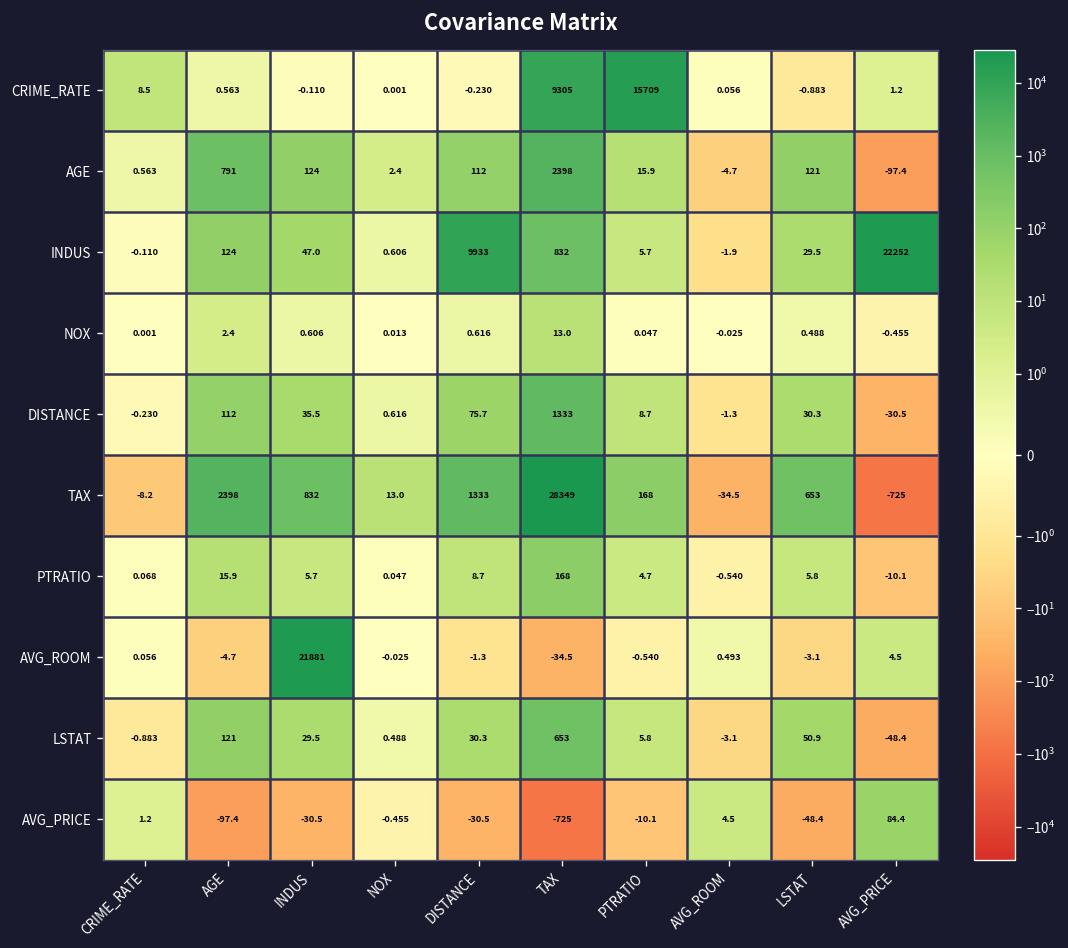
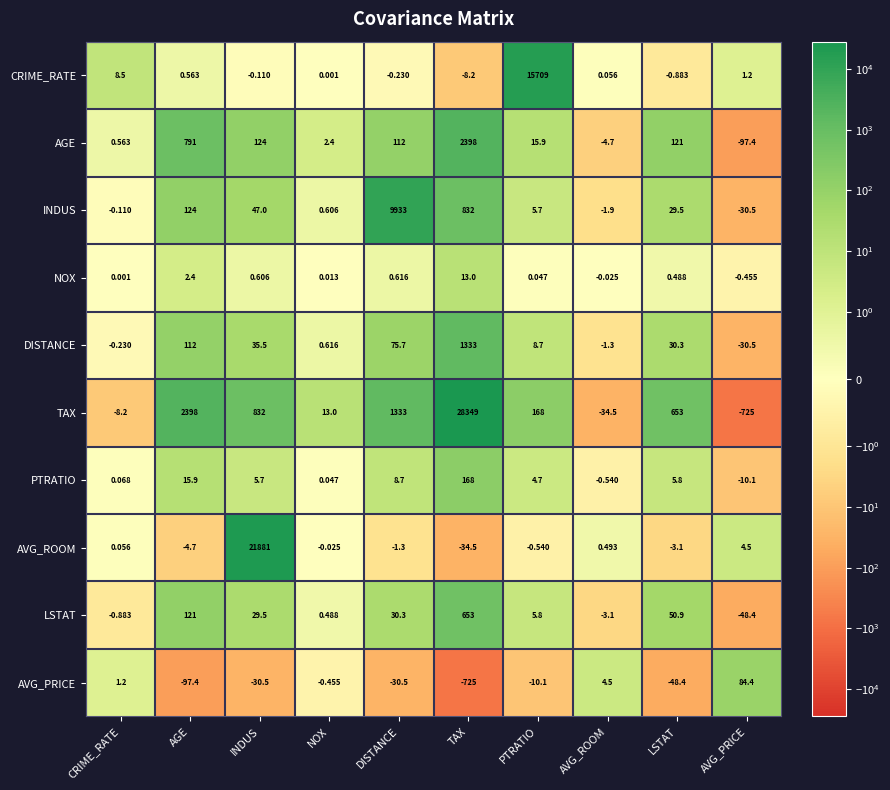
CRIME_RATE, TAX: 9305 -> -8.2
INDUS, AVG_PRICE: 22252 -> -30.5
